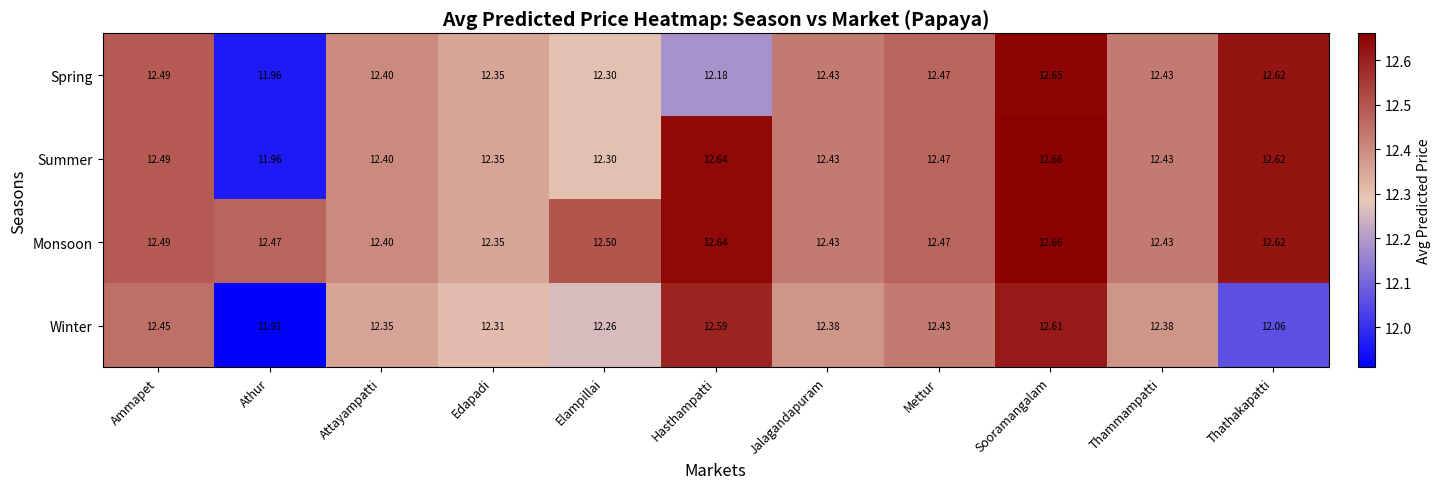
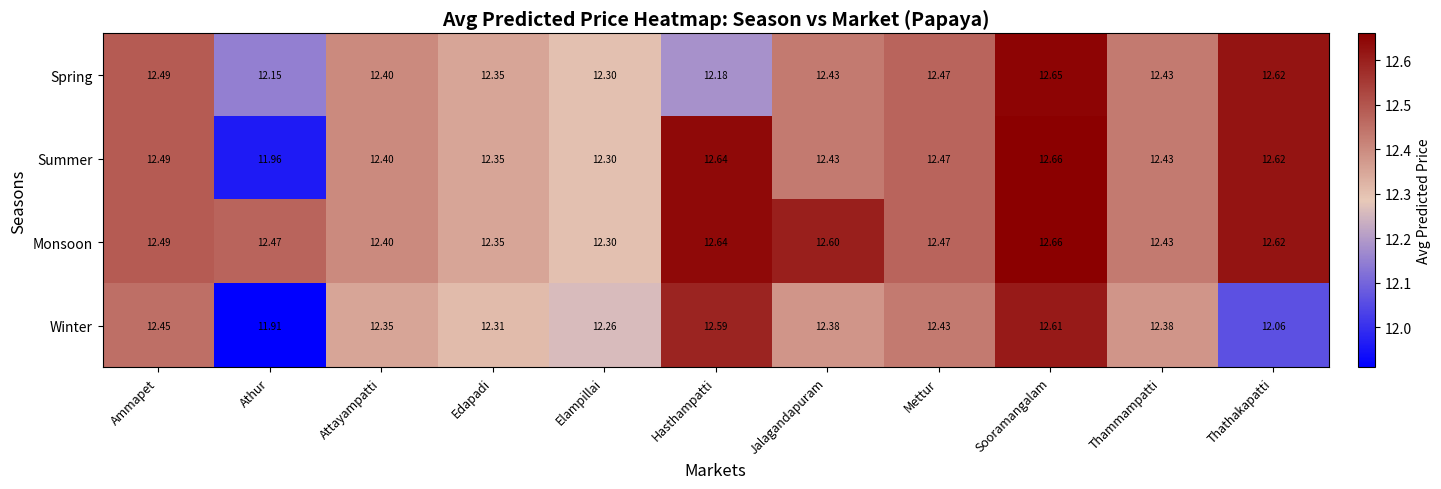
Spring, Athur: 11.96 -> 12.15
Monsoon, Elampillai: 12.50 -> 12.30
Monsoon, Jalagandapuram: 12.43 -> 12.60
